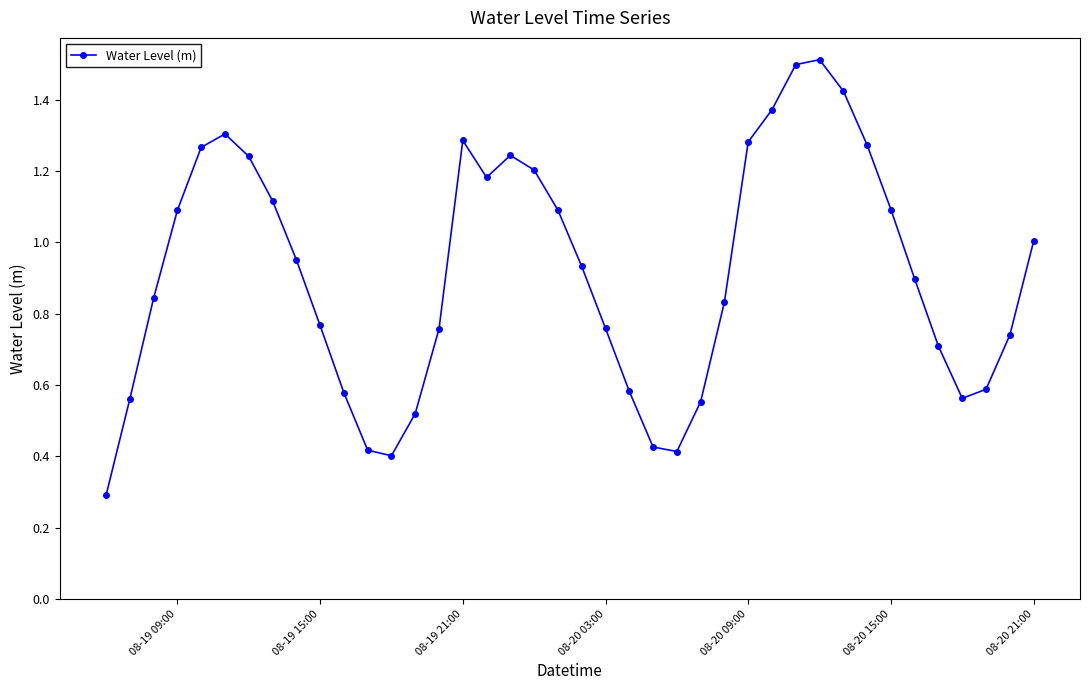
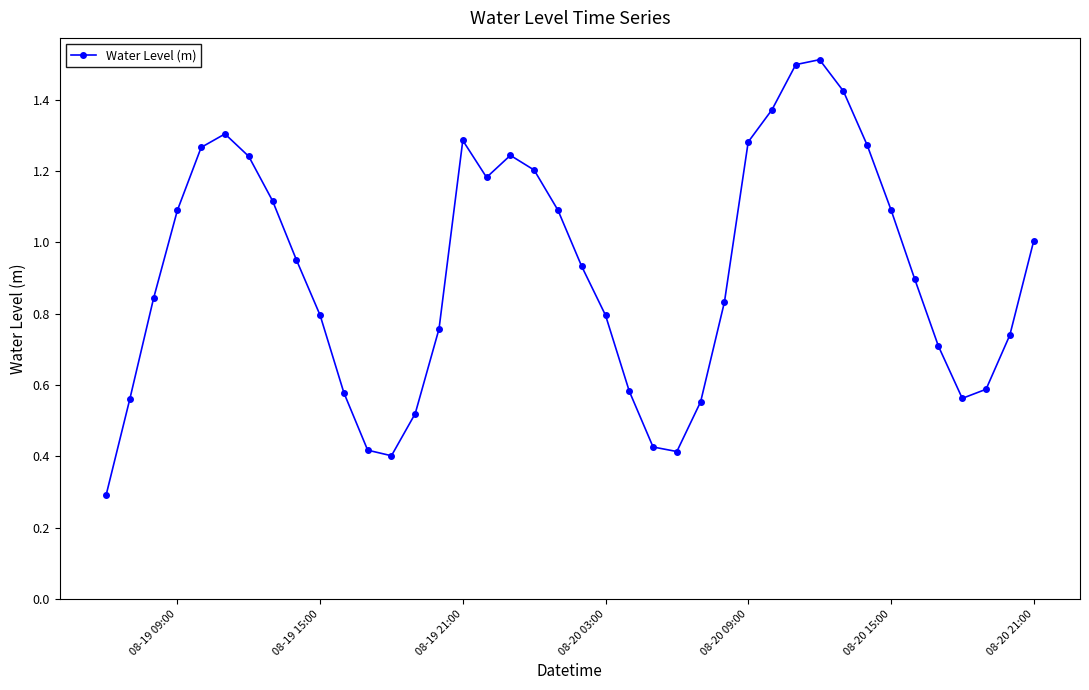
08-19 15:00: 0.77 -> 0.80
08-20 03:00: 0.76 -> 0.80
